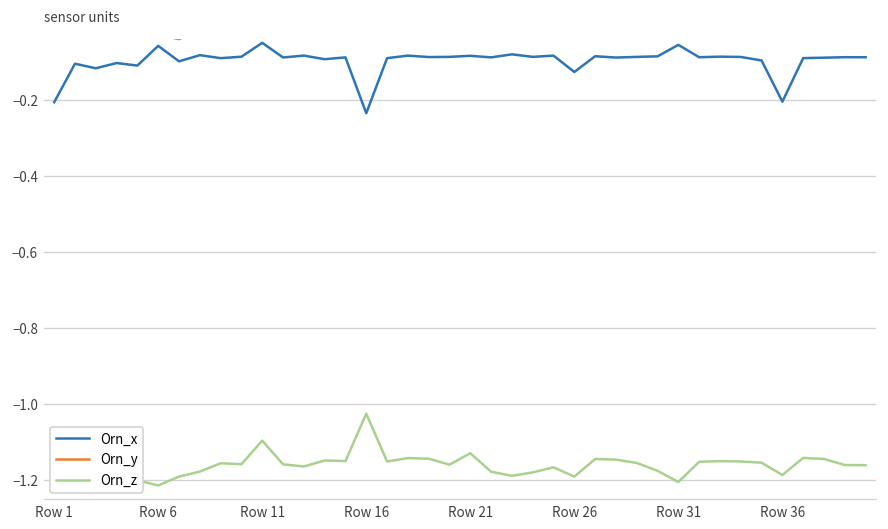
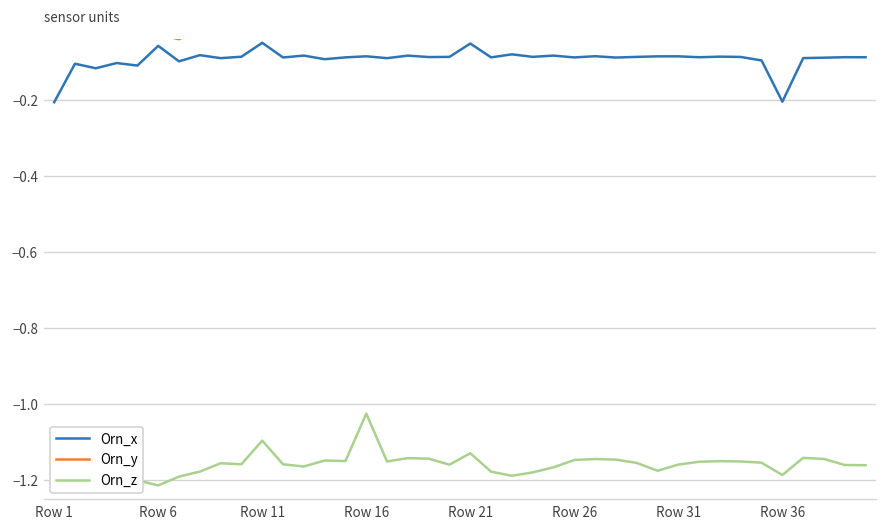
Orn_x, Row 16: -0.23 -> -0.08
Orn_x, Row 21: -0.08 -> -0.05
Orn_x, Row 26: -0.13 -> -0.09
Orn_z, Row 26: -1.19 -> -1.15
Orn_x, Row 31: -0.05 -> -0.08
Orn_z, Row 31: -1.20 -> -1.16
